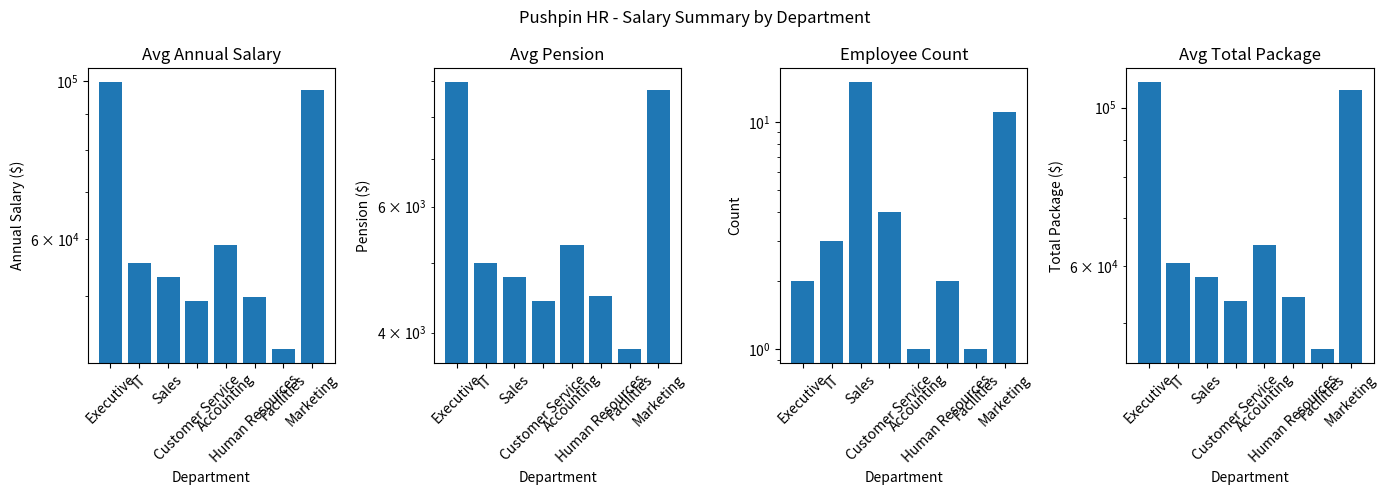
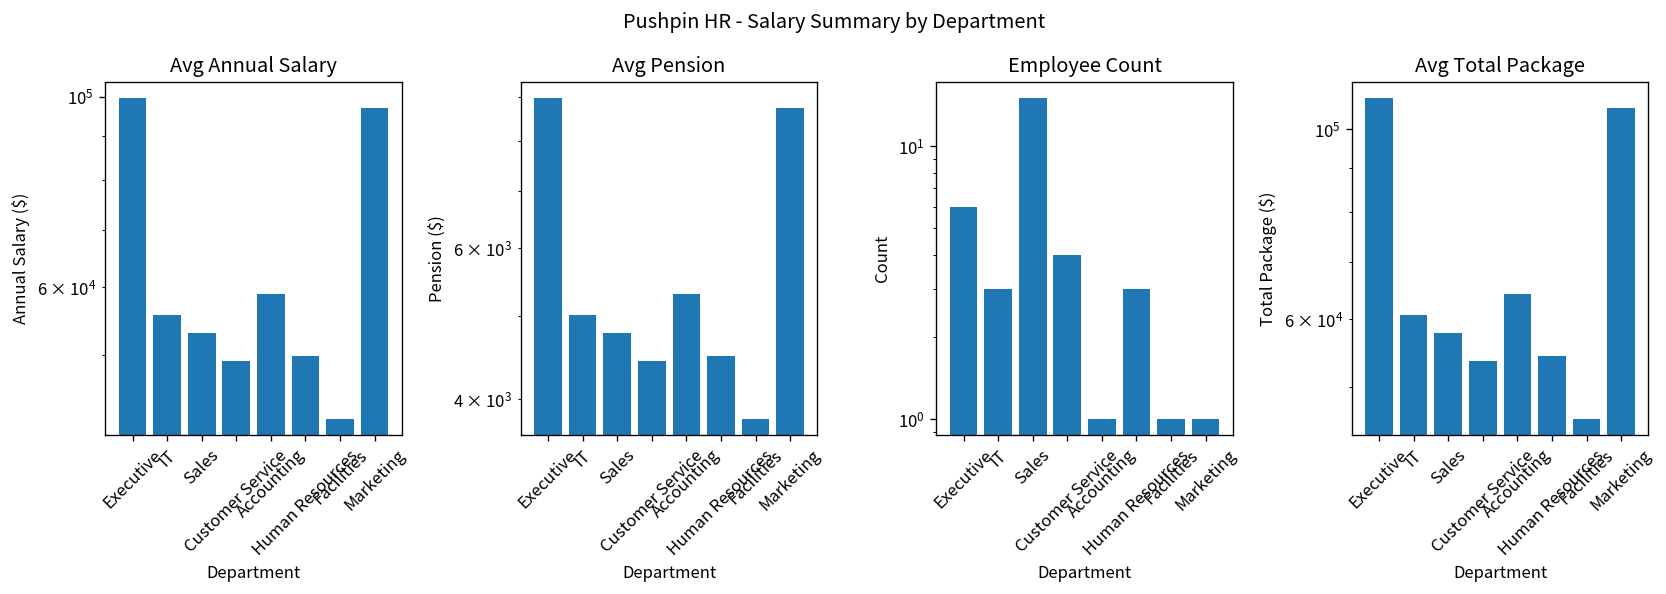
Employee Count, Executive: 2 -> 6
Employee Count, Human Resources: 2 -> 3
Employee Count, Marketing: 11 -> 1
